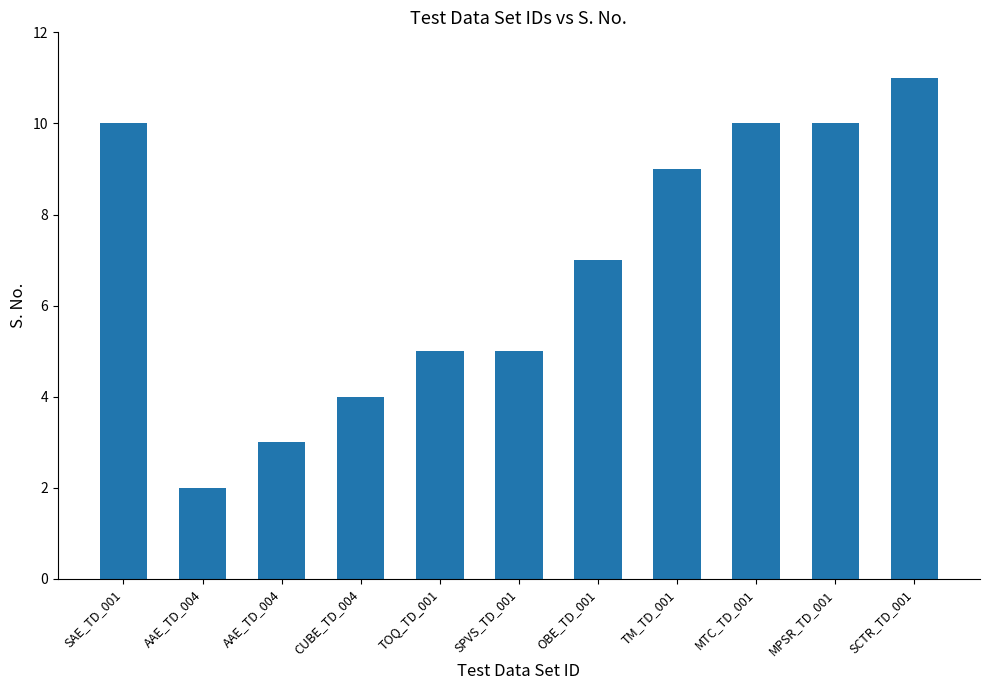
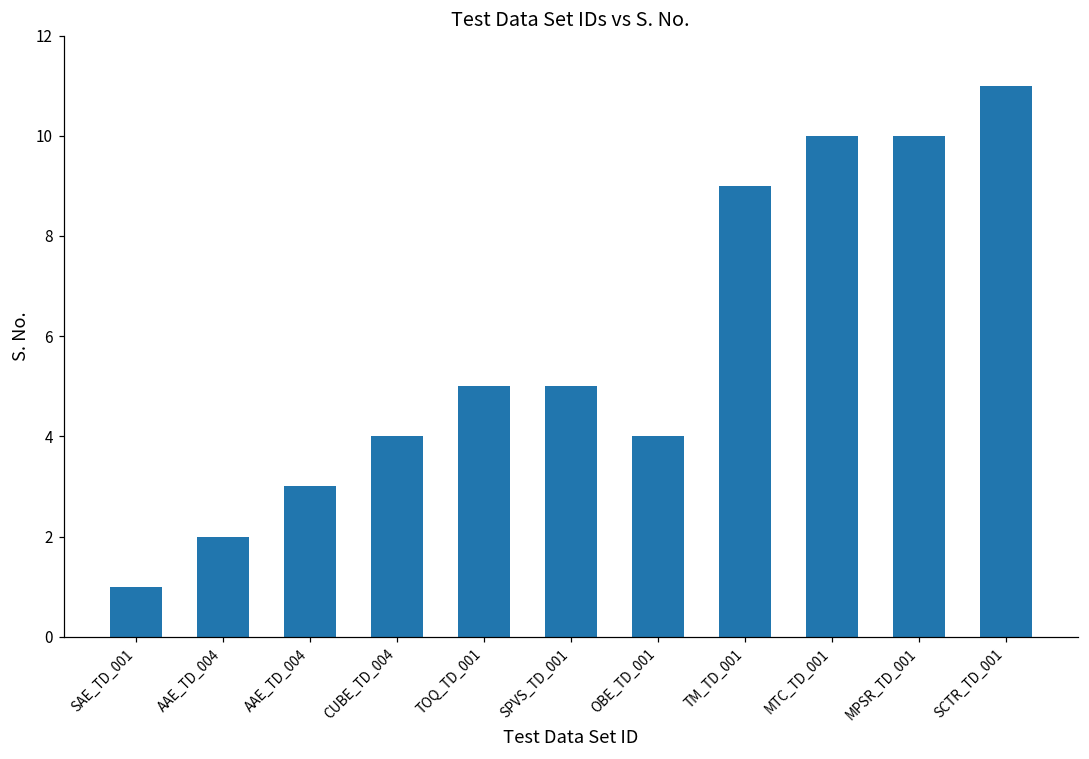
SAE_TD_001: 10 -> 1
OBE_TD_001: 7 -> 4
